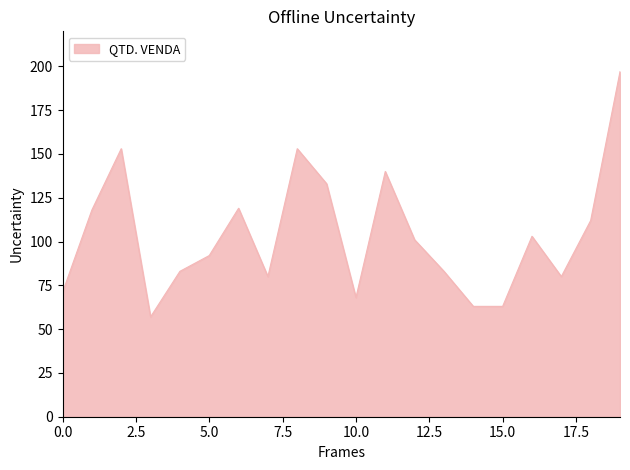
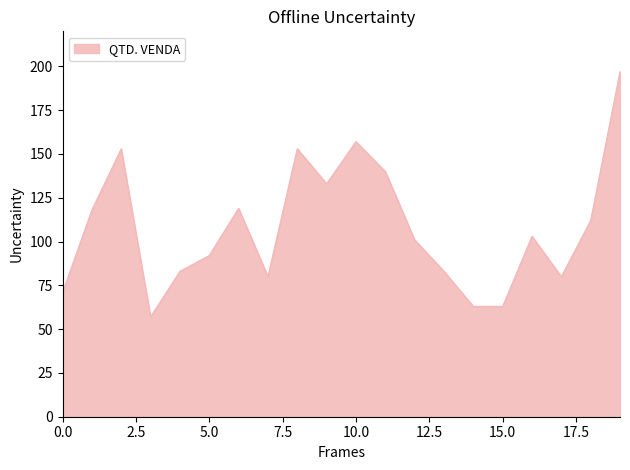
10.0: 68 -> 157
